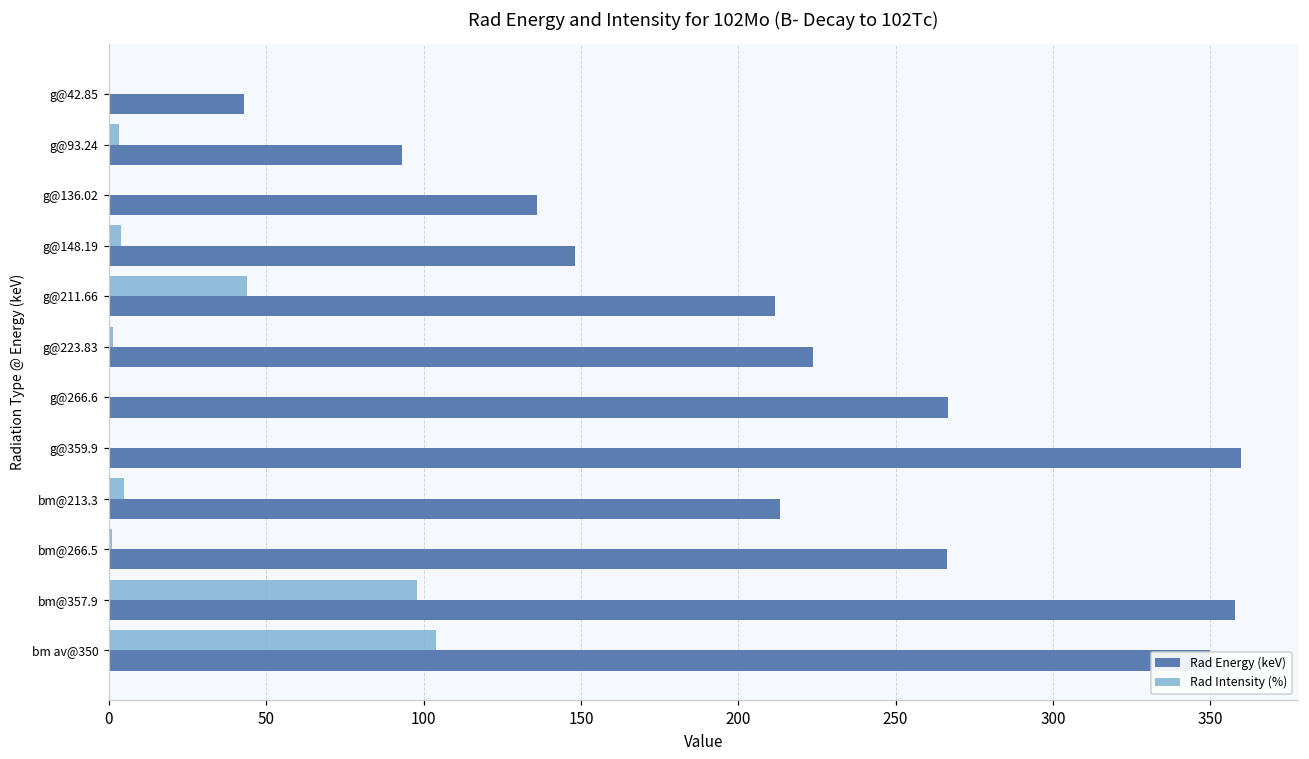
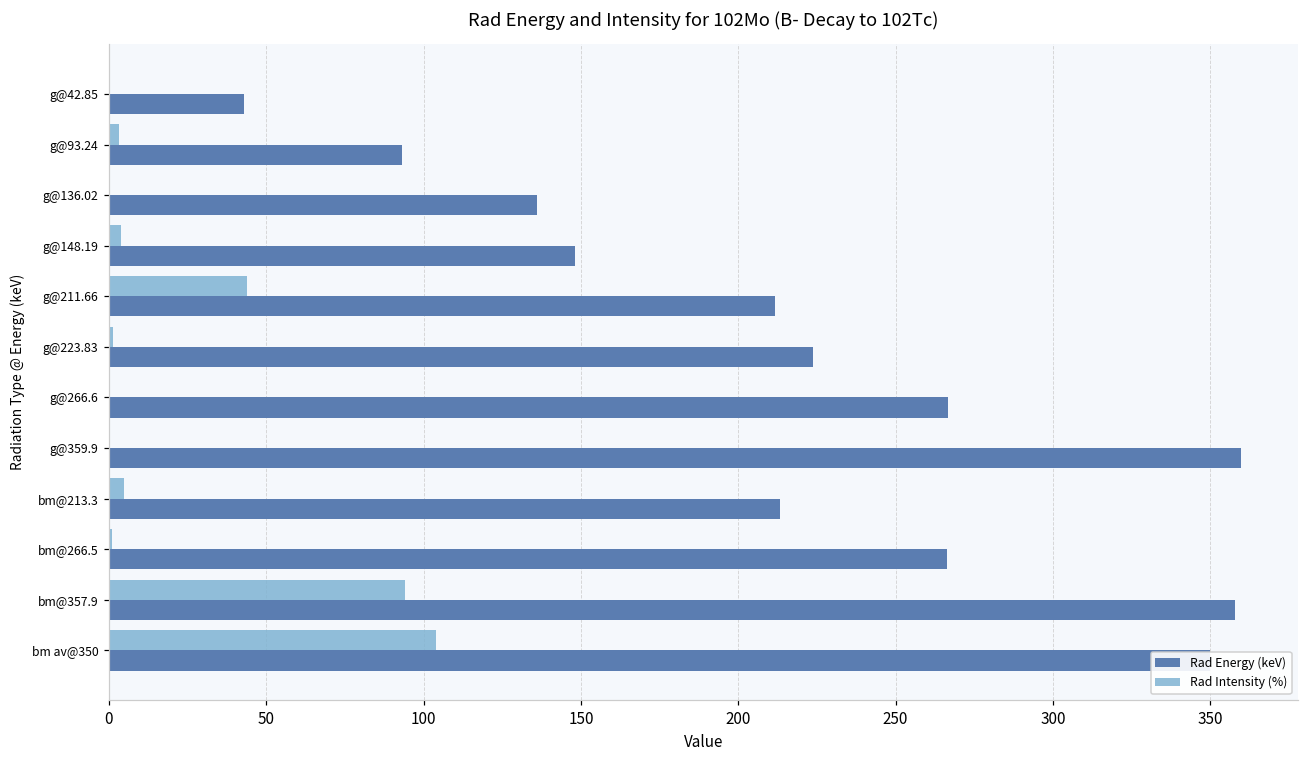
Rad Intensity (%), bm@357.9: 98 -> 94
